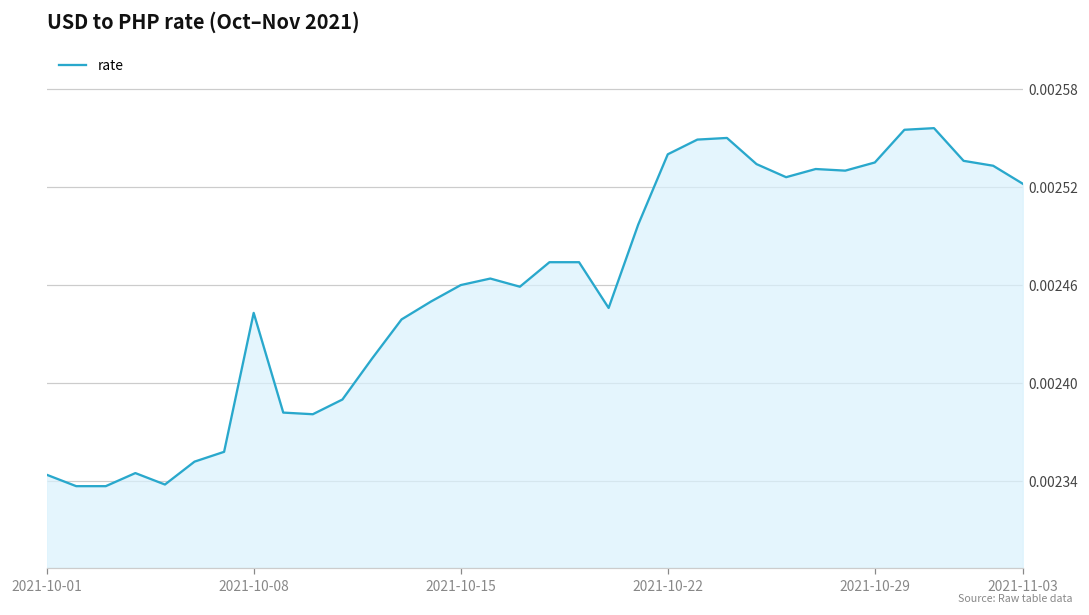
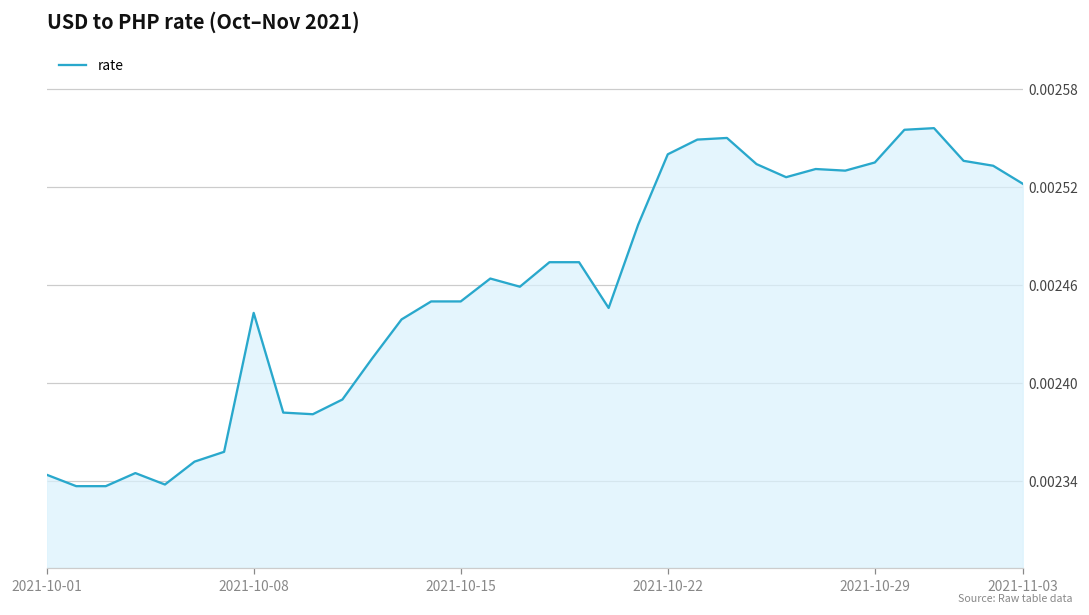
2021-10-15: 0.00246 -> 0.00245
